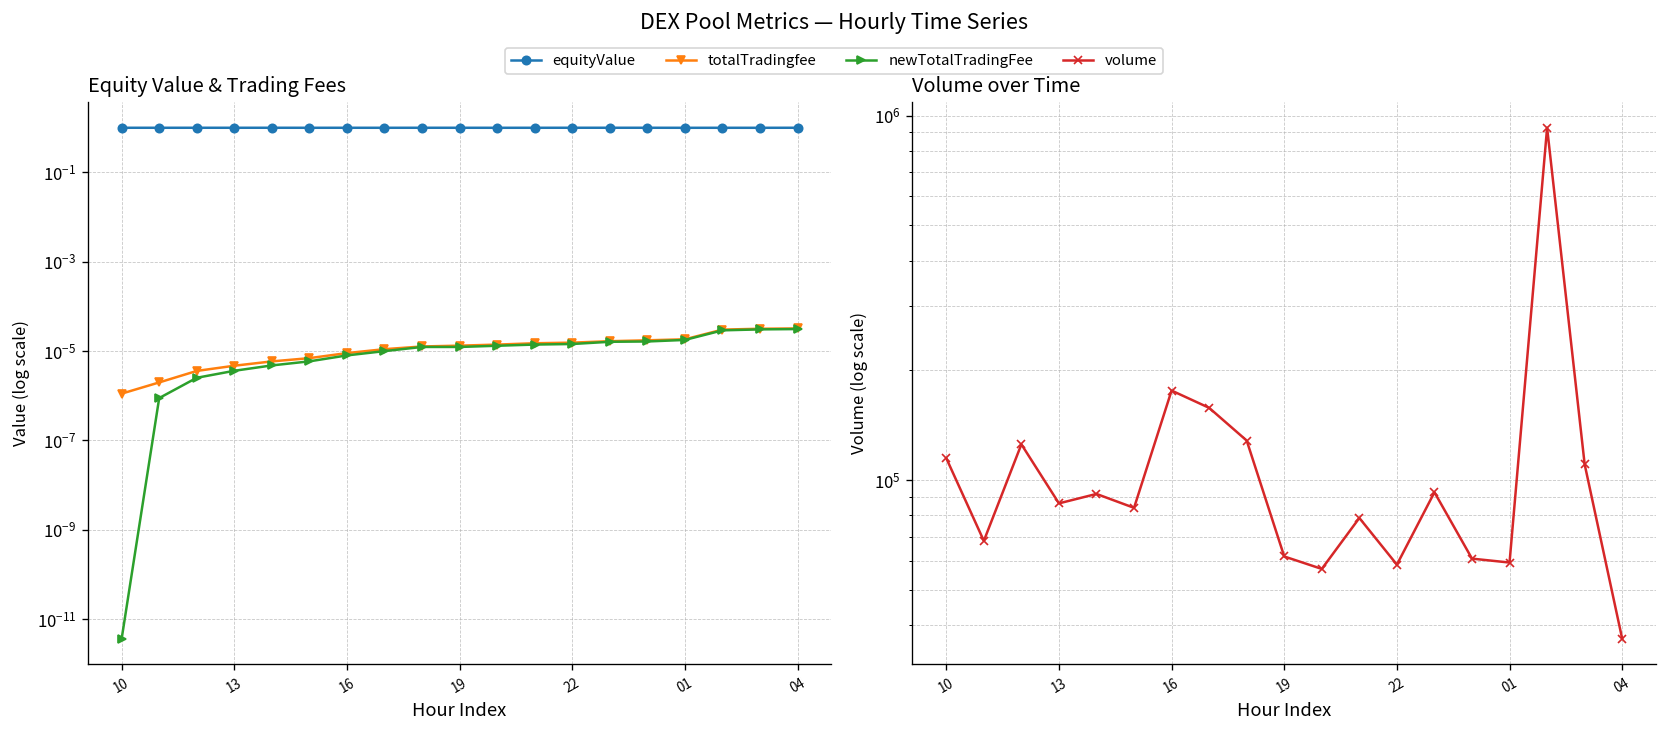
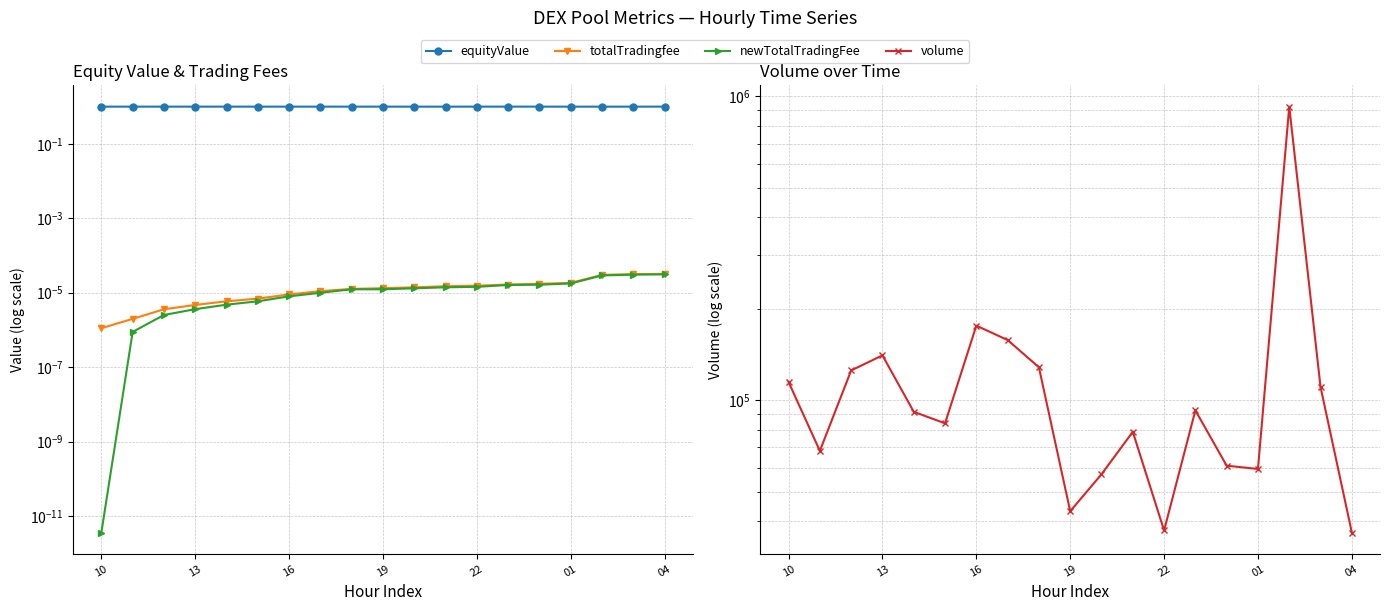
Volume over Time, 13: 86000 -> 140000
Volume over Time, 19: 62000 -> 43000
Volume over Time, 22: 59000 -> 37000
